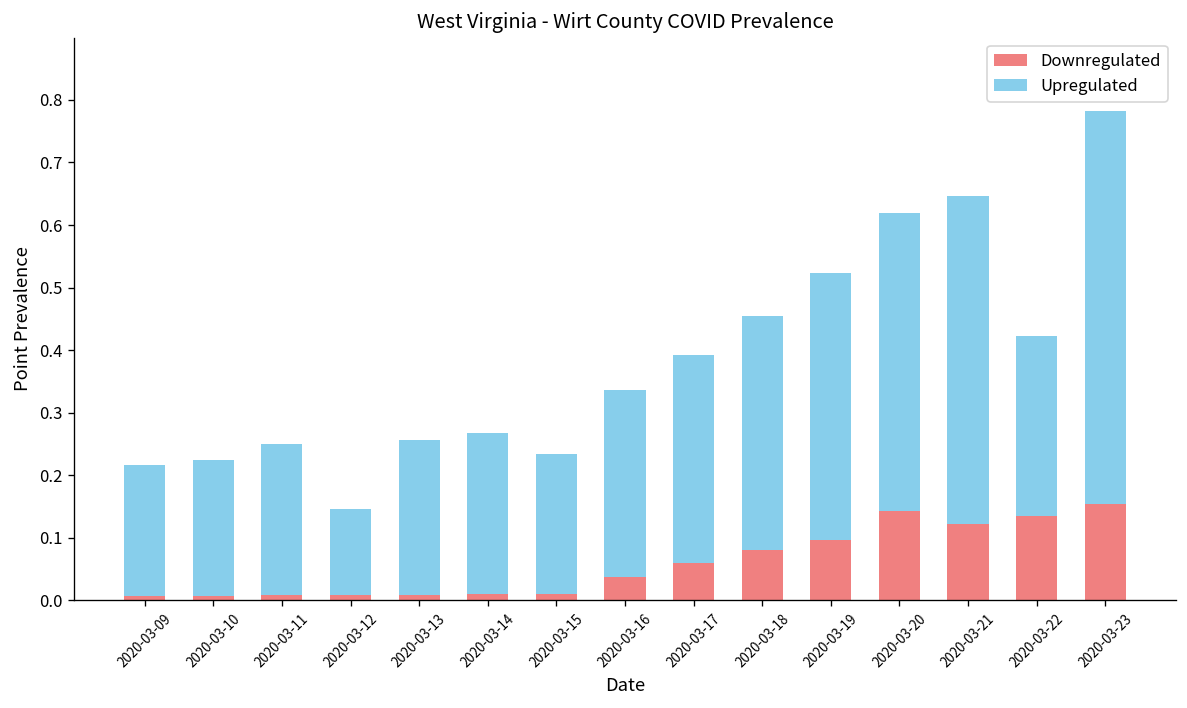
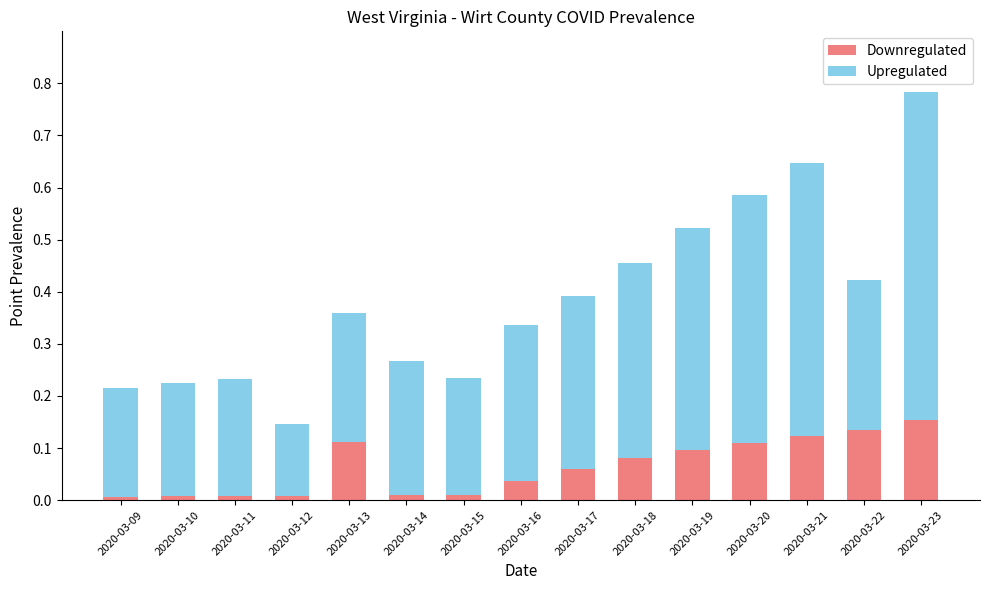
Upregulated, 2020-03-11: 0.24 -> 0.23
Downregulated, 2020-03-13: 0.01 -> 0.11
Downregulated, 2020-03-20: 0.14 -> 0.11
